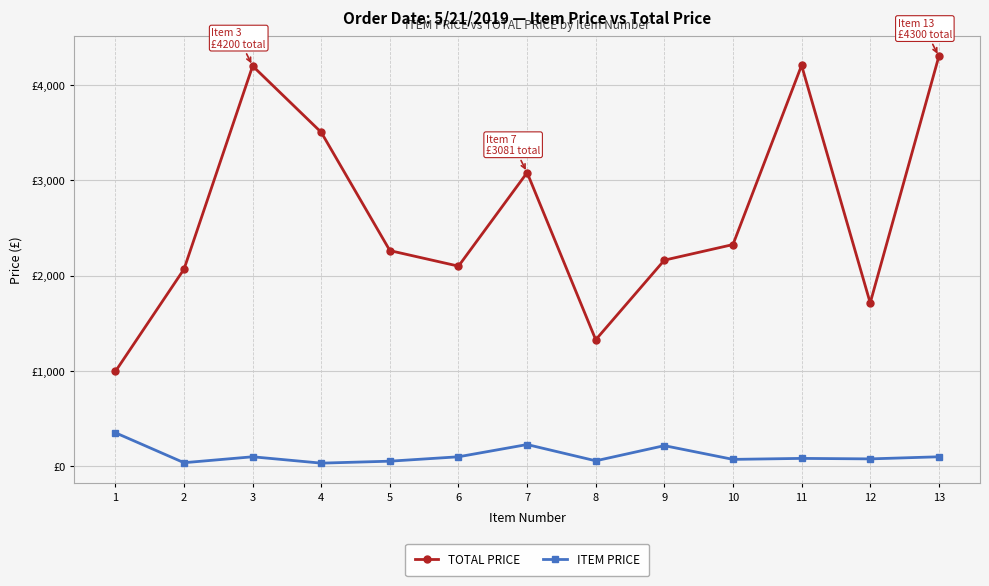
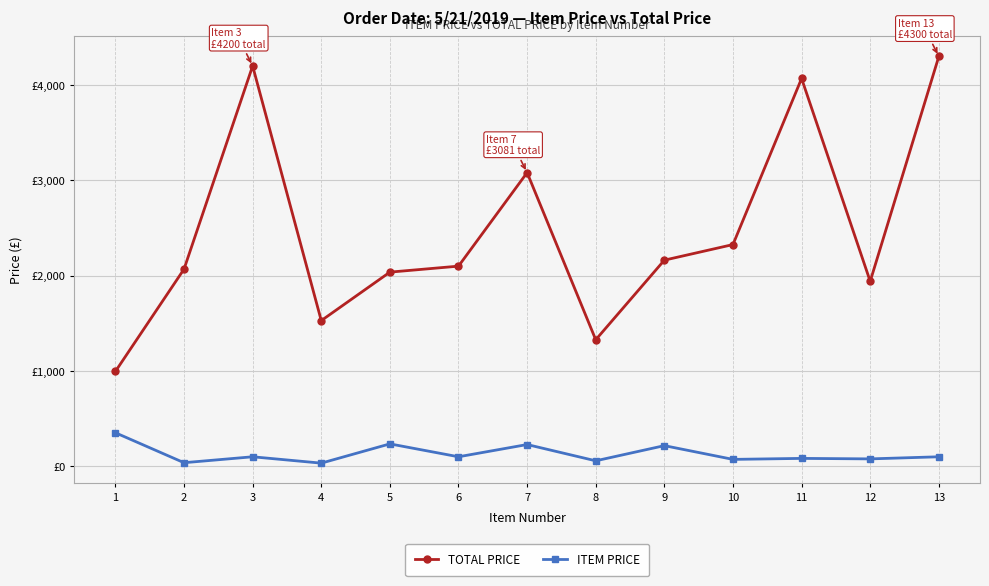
TOTAL PRICE, 4: £3,500 -> £1,500
TOTAL PRICE, 5: £2,300 -> £2,000
ITEM PRICE, 5: £100 -> £200
TOTAL PRICE, 11: £4,200 -> £4,100
TOTAL PRICE, 12: £1,700 -> £1,900
